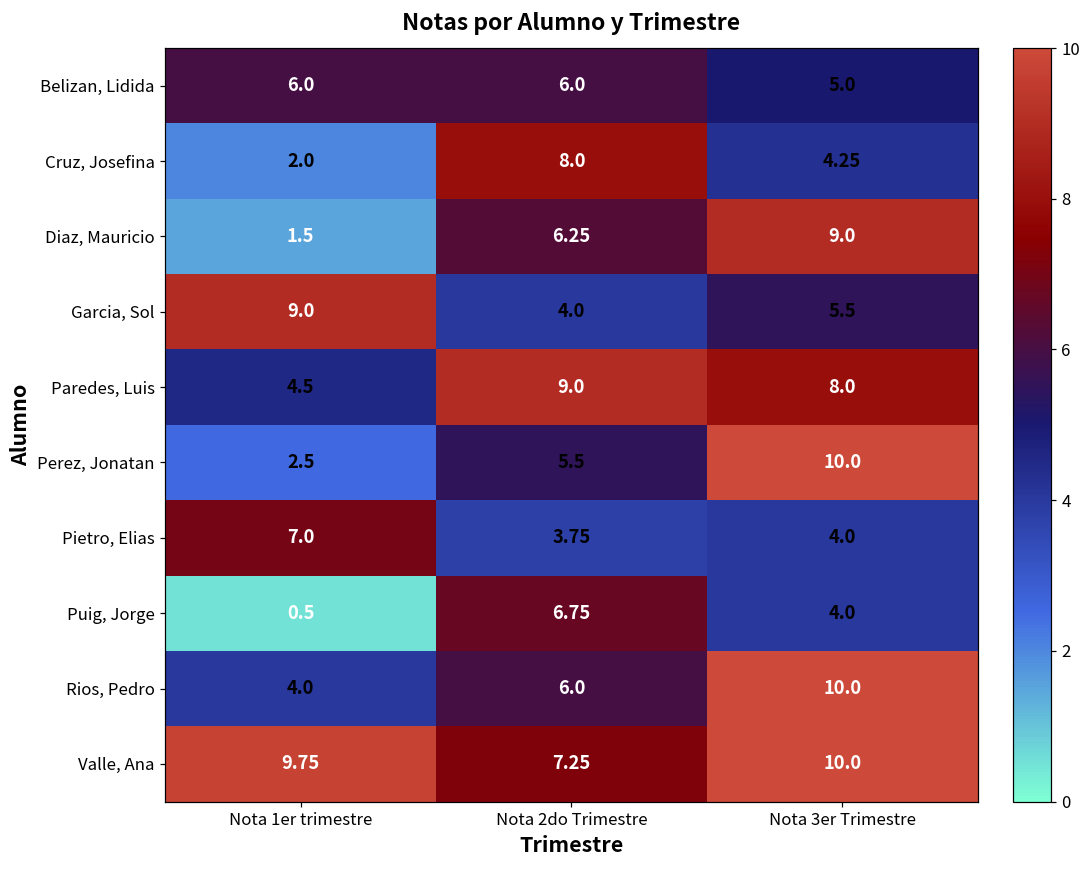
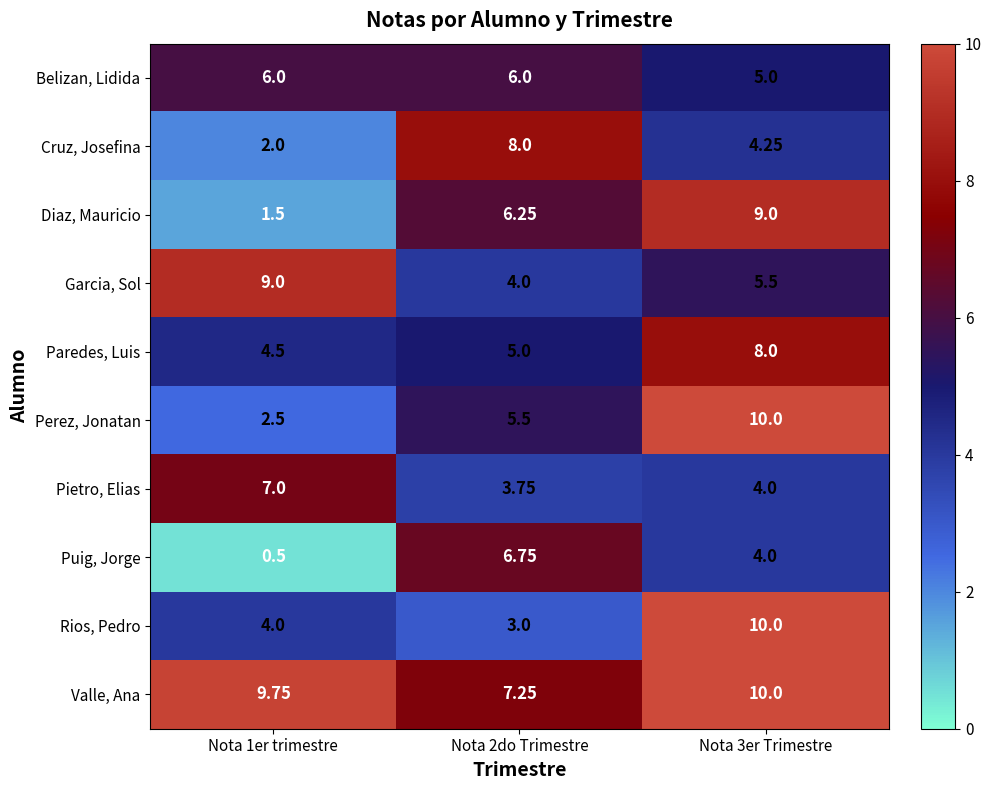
Paredes, Luis, Nota 2do Trimestre: 9.0 -> 5.0
Rios, Pedro, Nota 2do Trimestre: 6.0 -> 3.0
